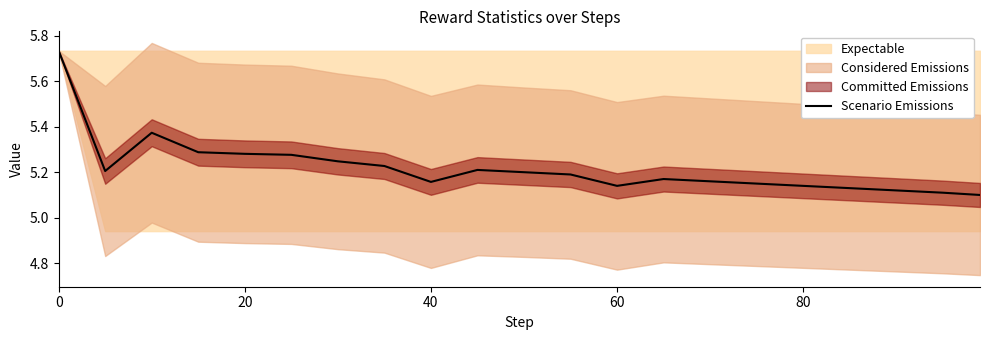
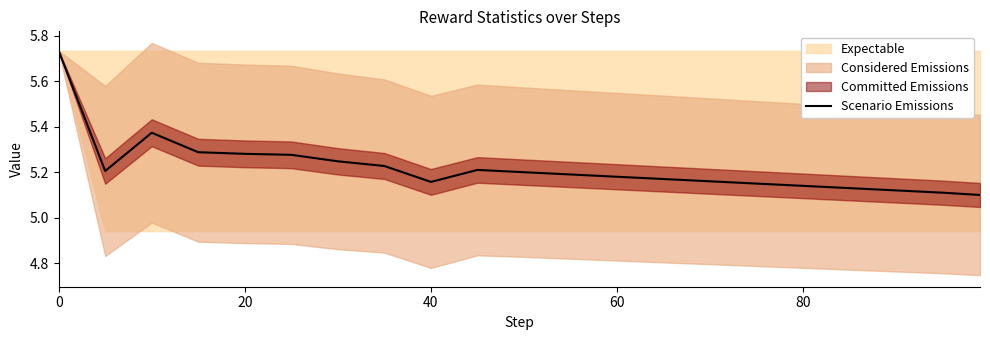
Scenario Emissions, 60: 5.14 -> 5.18
